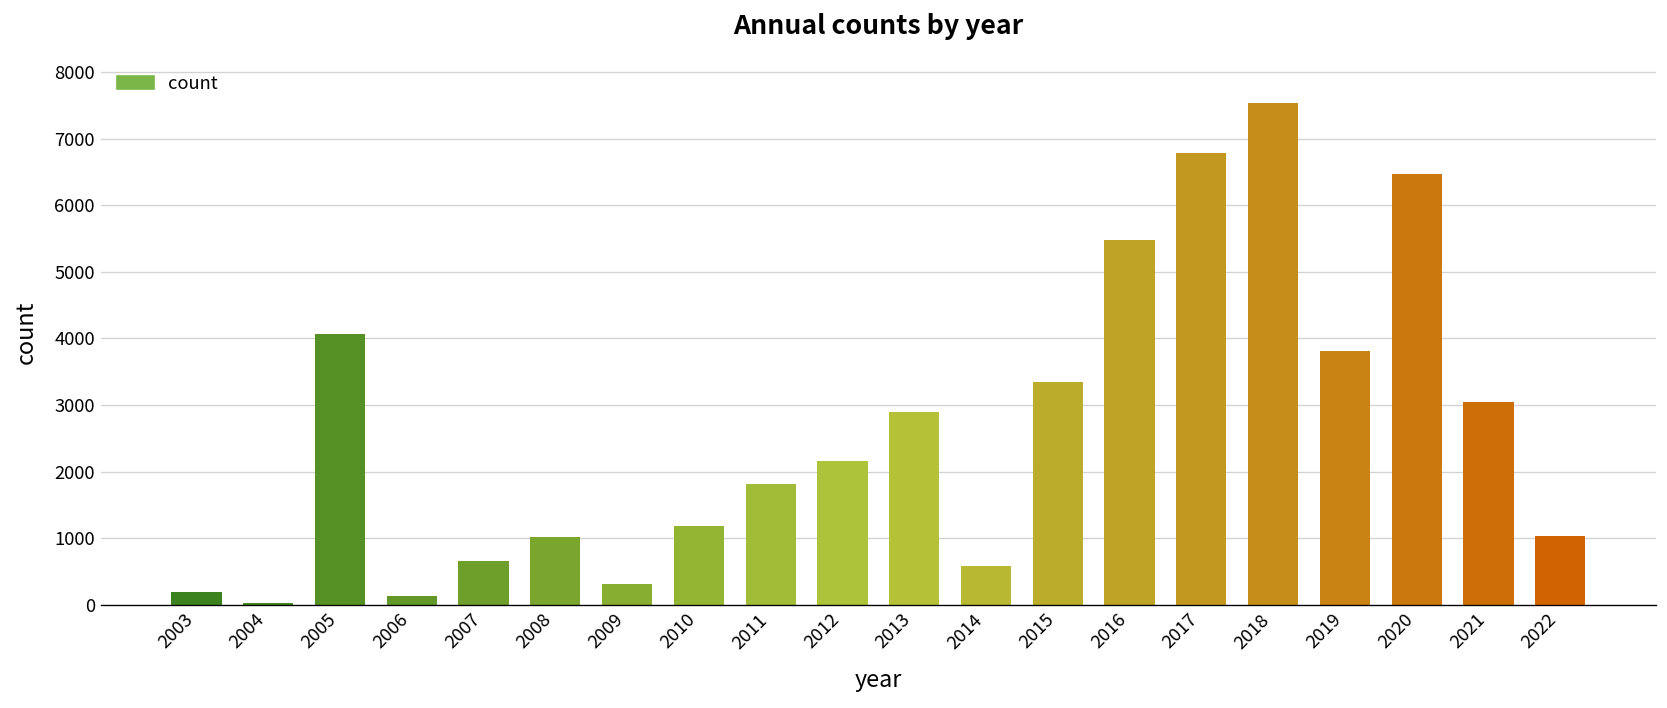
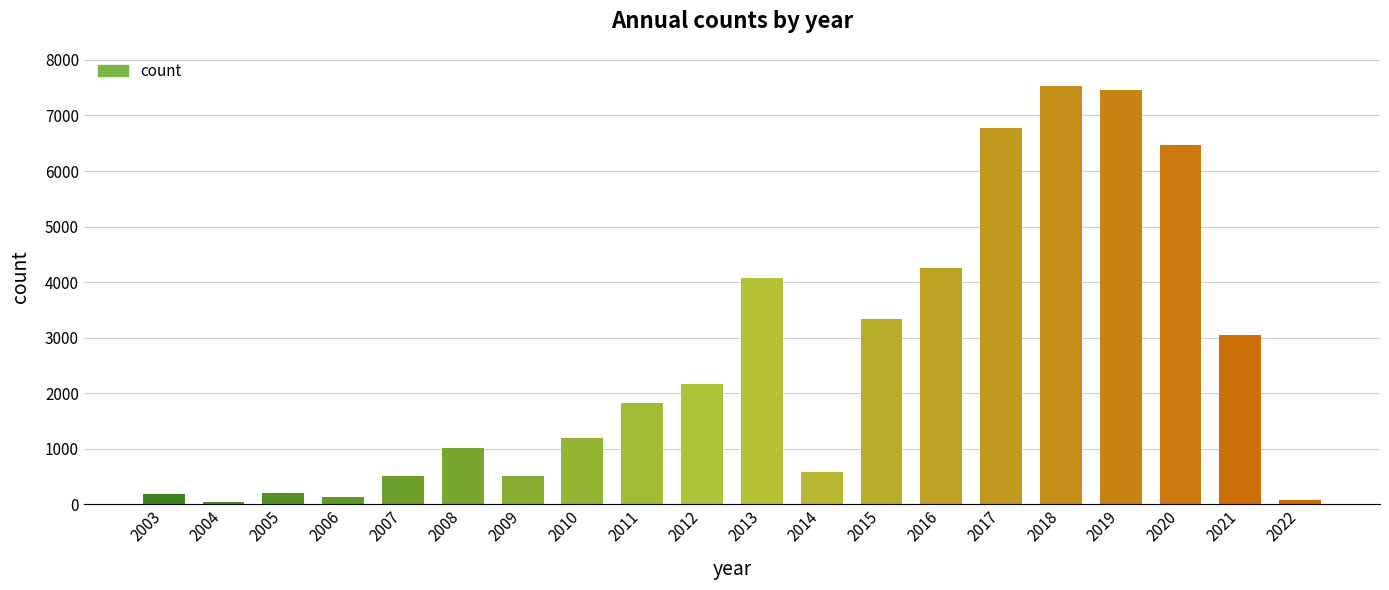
2005: 4100 -> 200
2007: 700 -> 500
2009: 300 -> 500
2013: 2900 -> 4100
2016: 5500 -> 4200
2019: 3800 -> 7500
2022: 1000 -> 100
